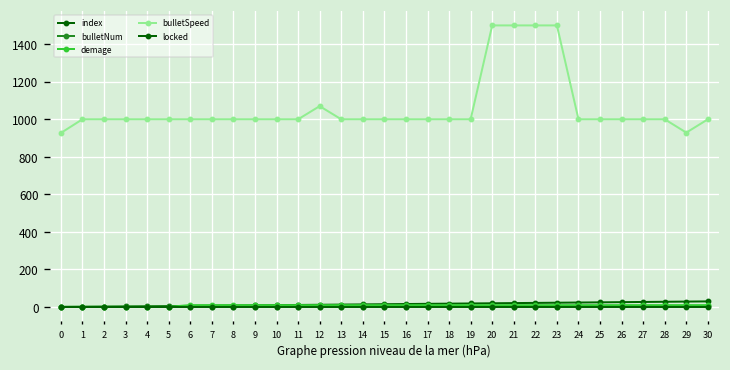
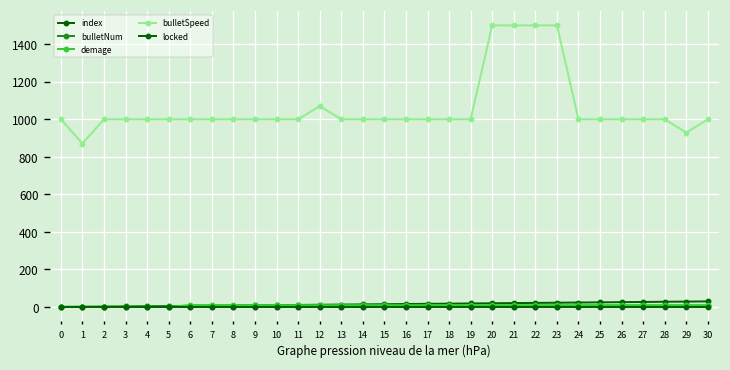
bulletSpeed, 0: 930 -> 1000
bulletSpeed, 1: 1000 -> 870
